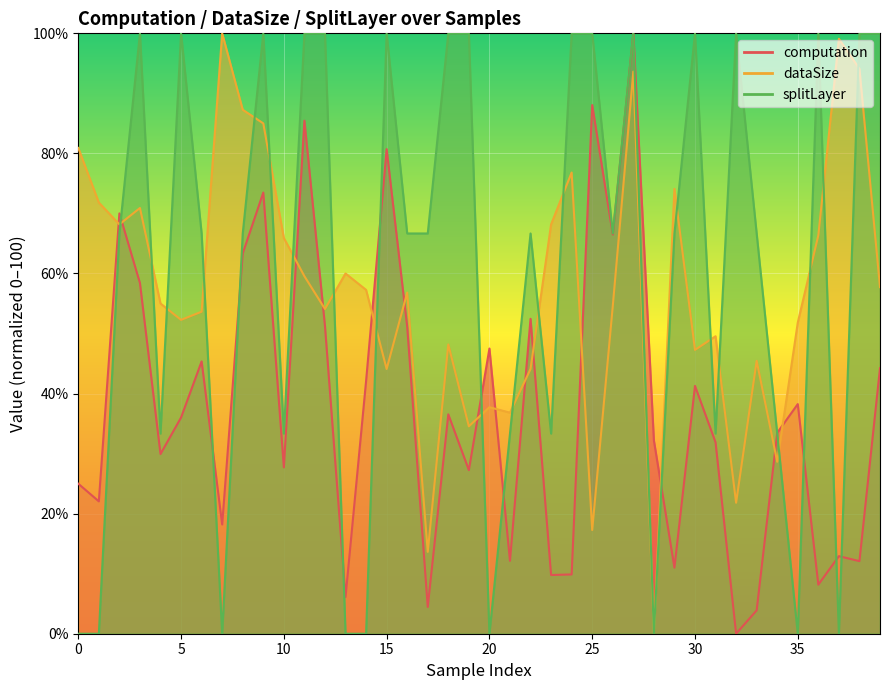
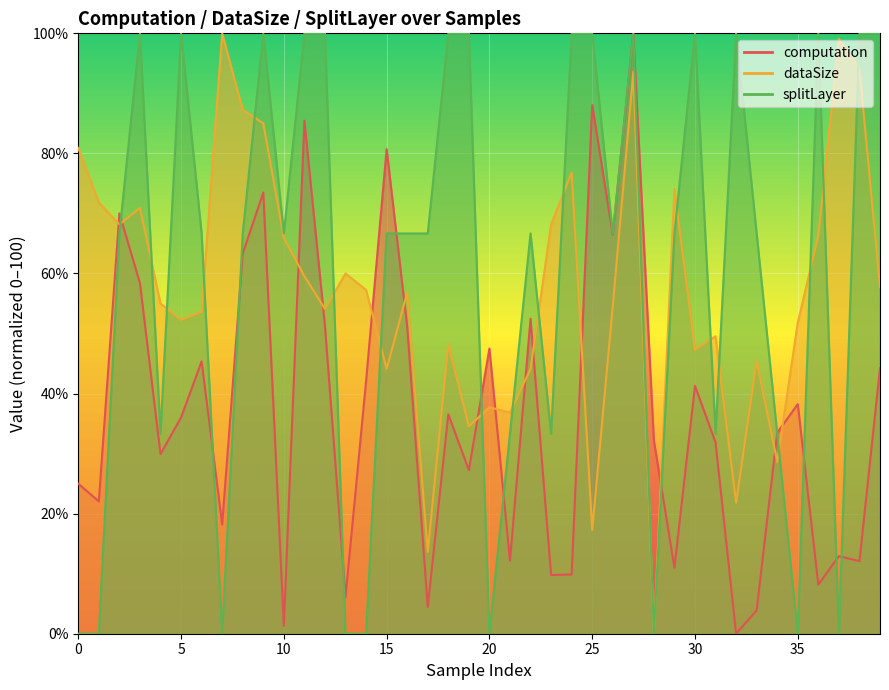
computation, 10: 28% -> 1%
splitLayer, 10: 33% -> 67%
splitLayer, 15: 100% -> 67%
